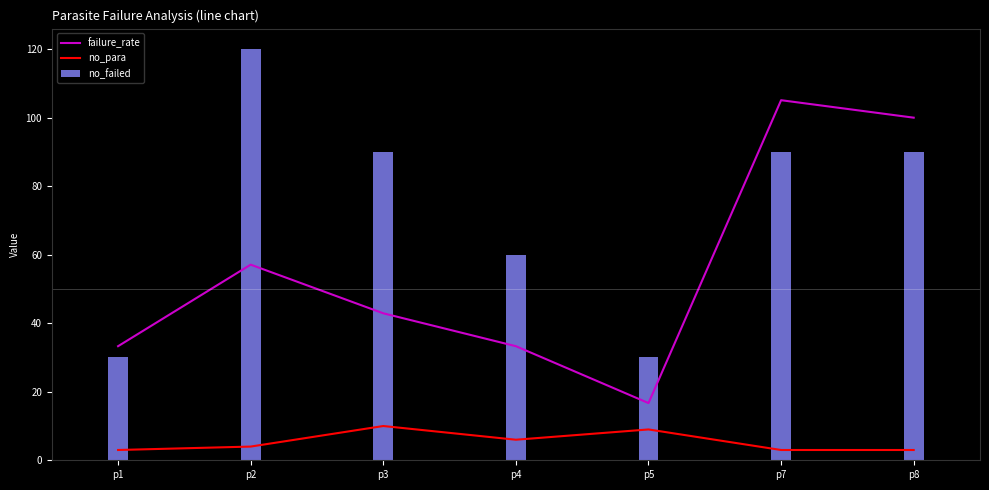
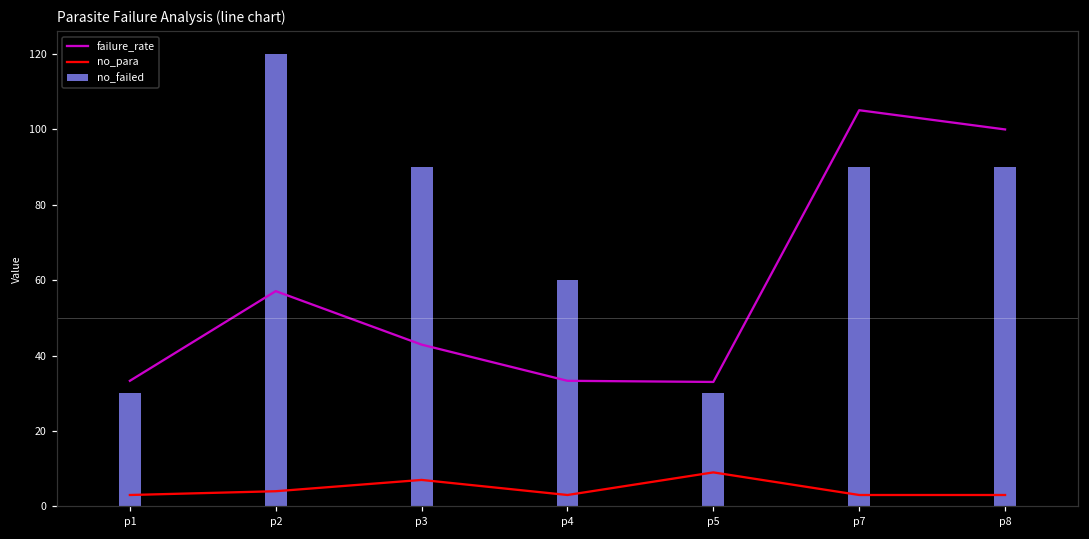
no_para, p3: 10 -> 7
no_para, p4: 6 -> 3
failure_rate, p5: 17 -> 33
